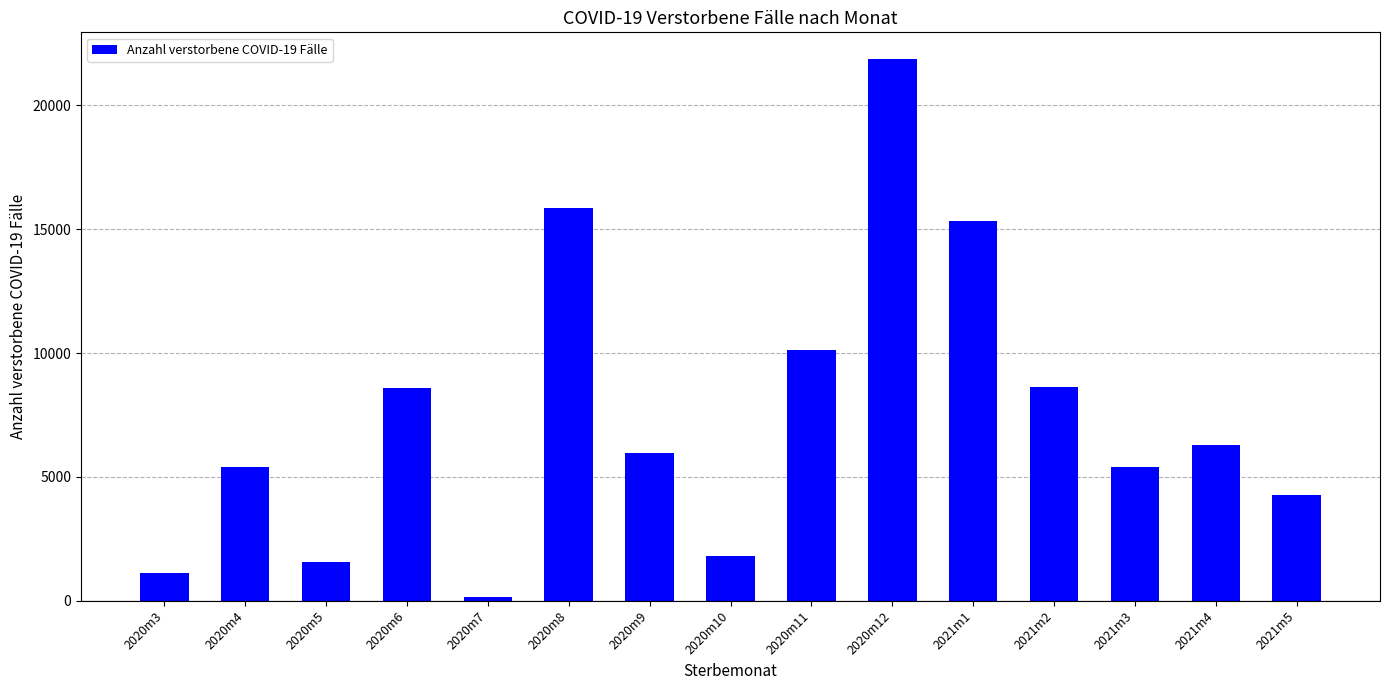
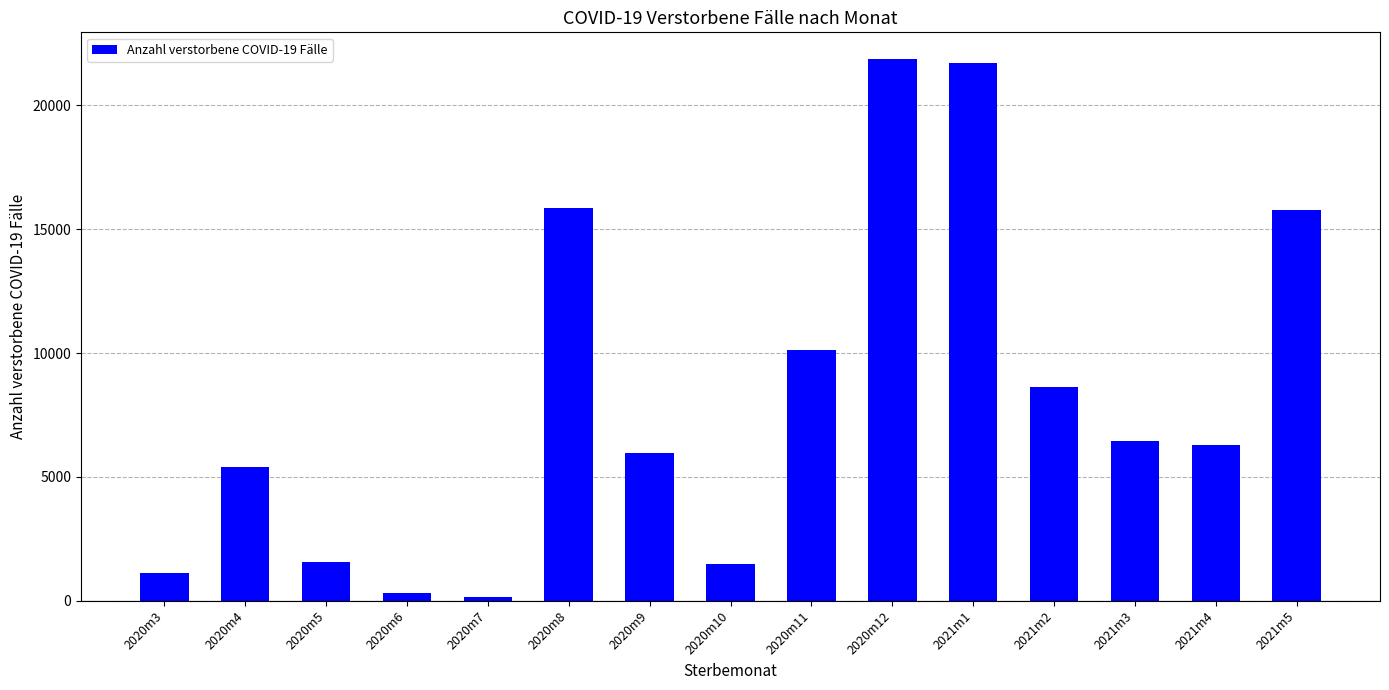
2020m6: 8600 -> 300
2020m10: 1800 -> 1500
2021m1: 15300 -> 21700
2021m3: 5400 -> 6400
2021m5: 4300 -> 15800
